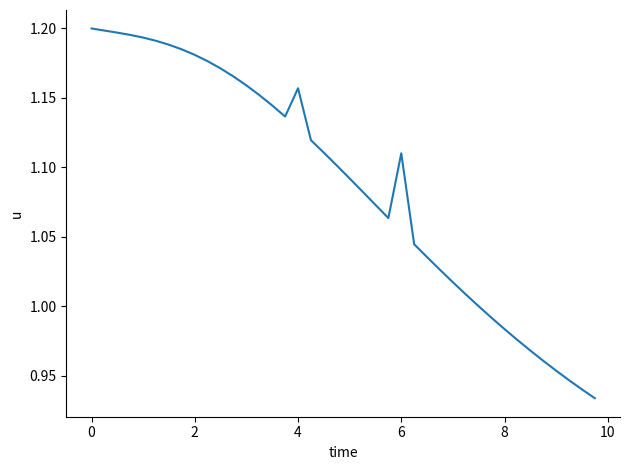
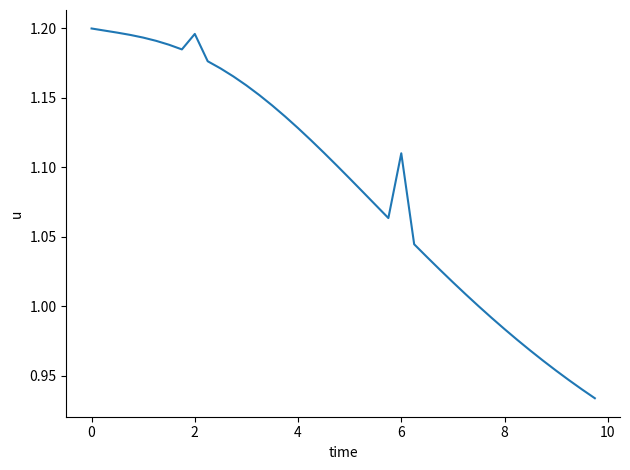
2: 1.181 -> 1.196
4: 1.157 -> 1.128
